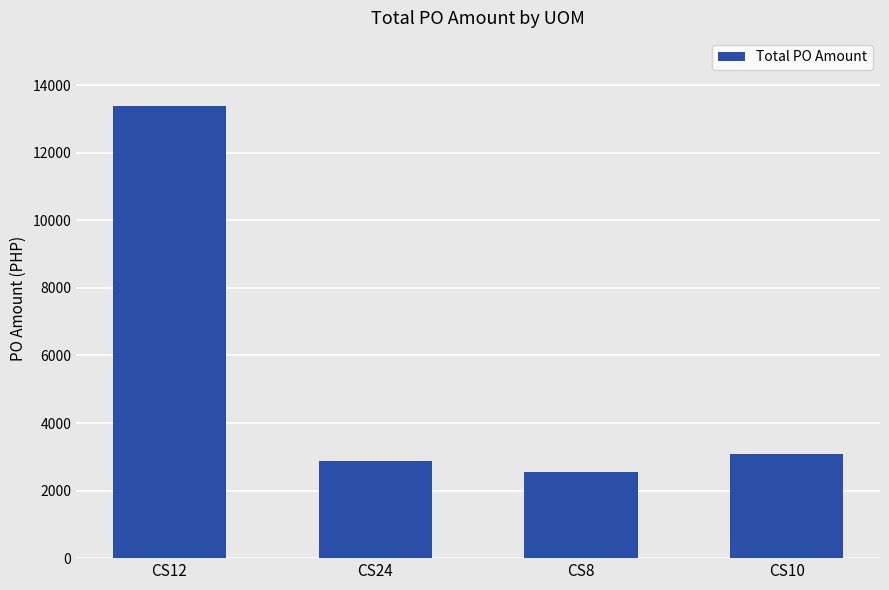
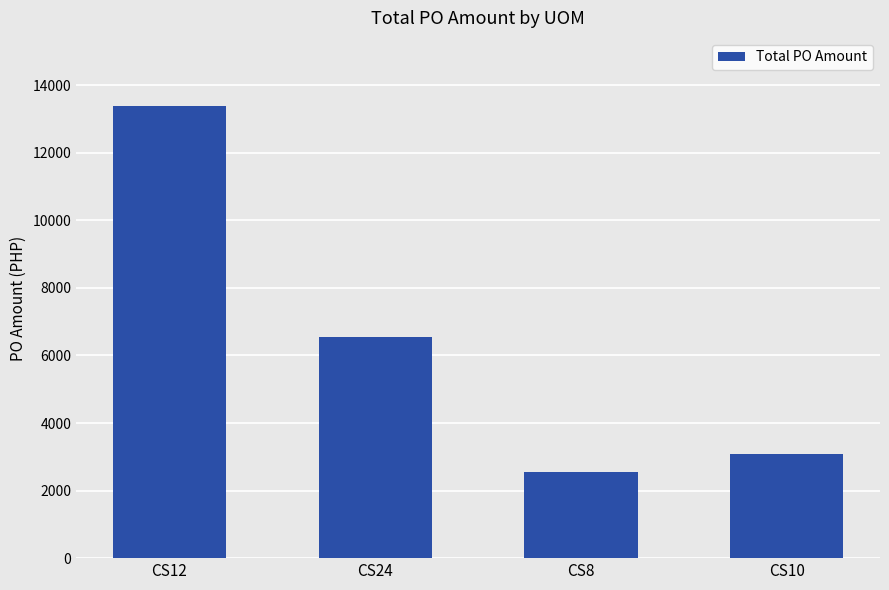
CS24: 2900 -> 6500
